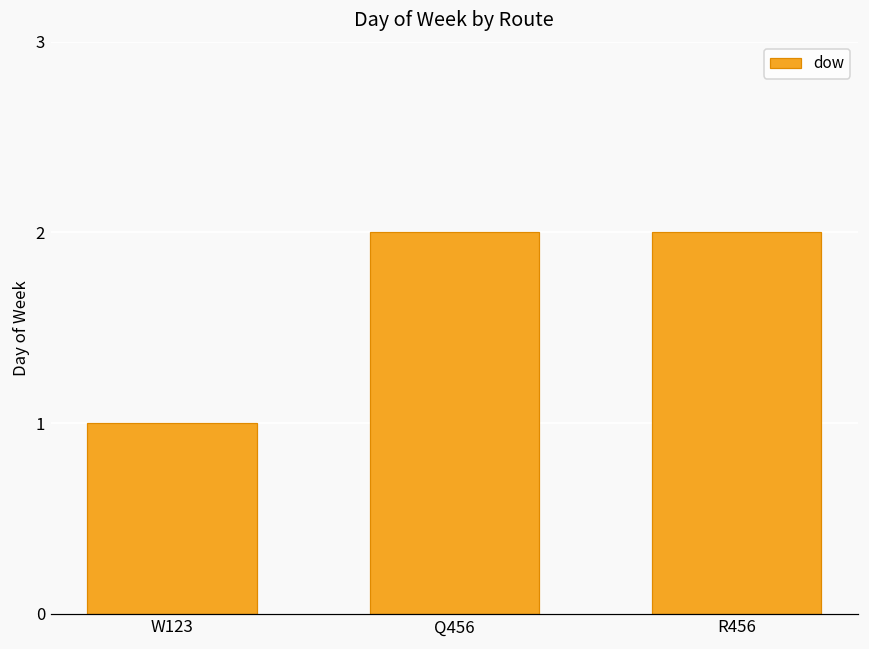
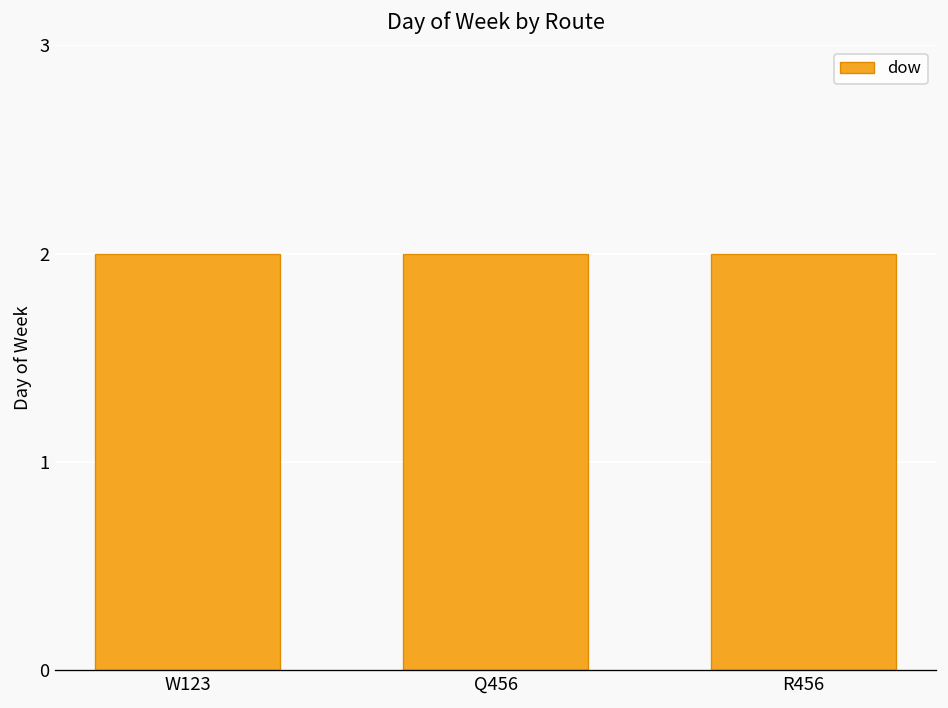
W123: 1 -> 2
